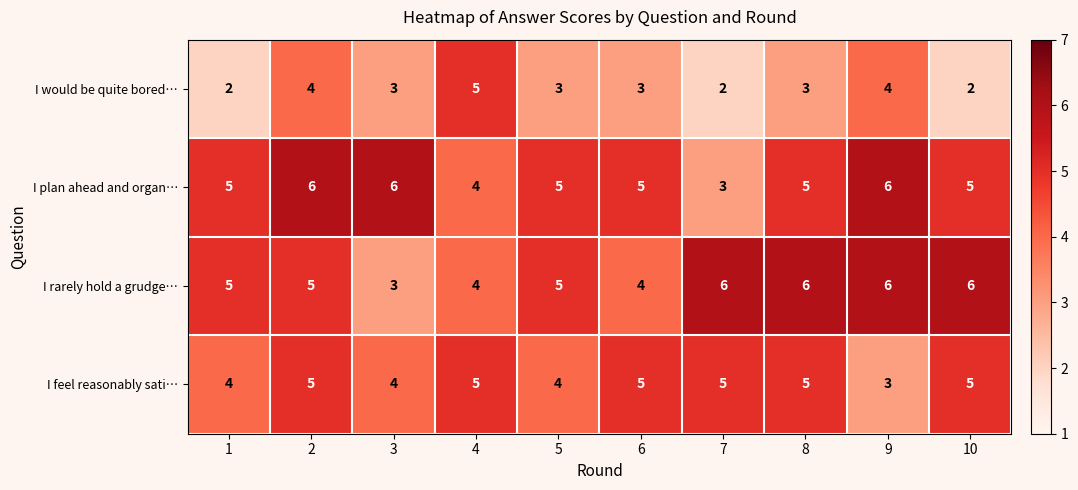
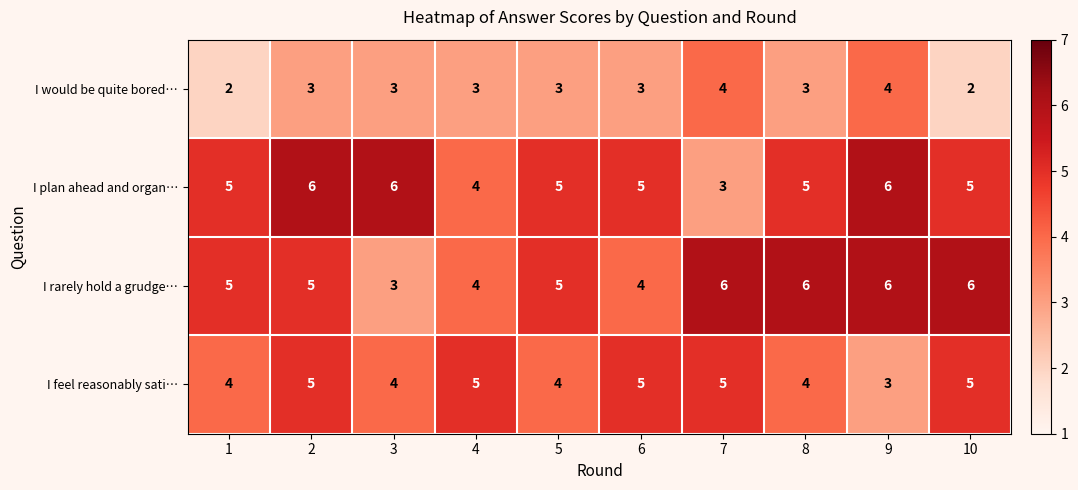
I would be quite bored…, 2: 4 -> 3
I would be quite bored…, 4: 5 -> 3
I would be quite bored…, 7: 2 -> 4
I feel reasonably sati…, 8: 5 -> 4
